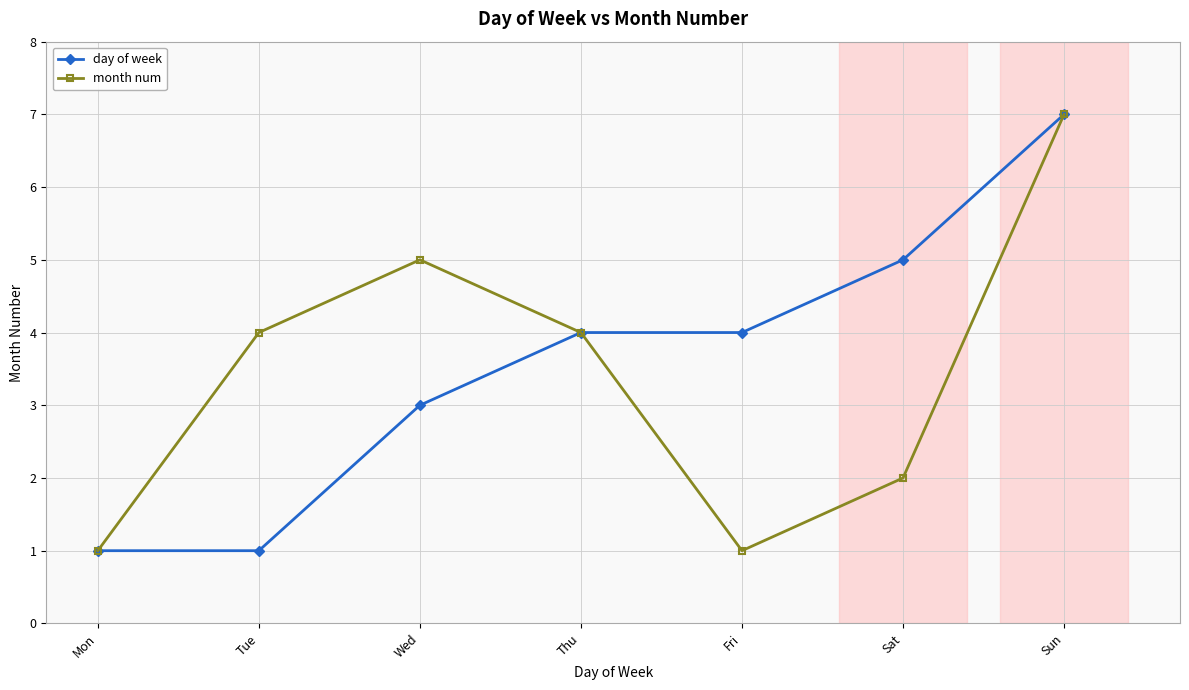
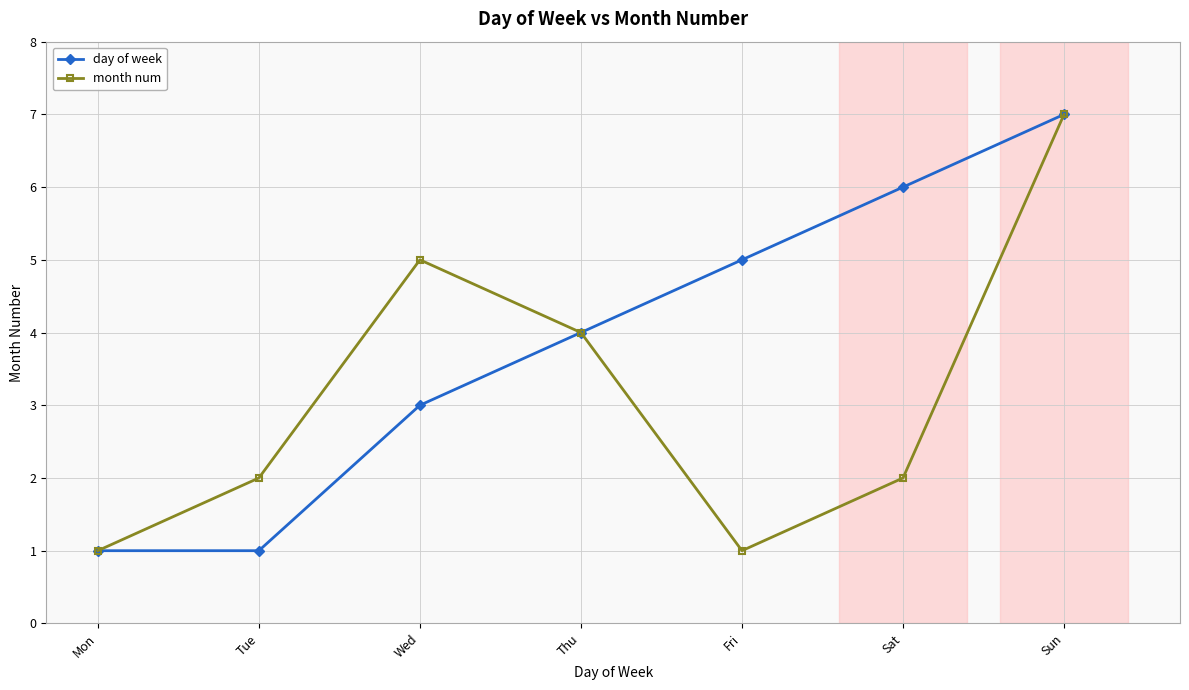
month num, Tue: 4 -> 2
day of week, Fri: 4 -> 5
day of week, Sat: 5 -> 6
